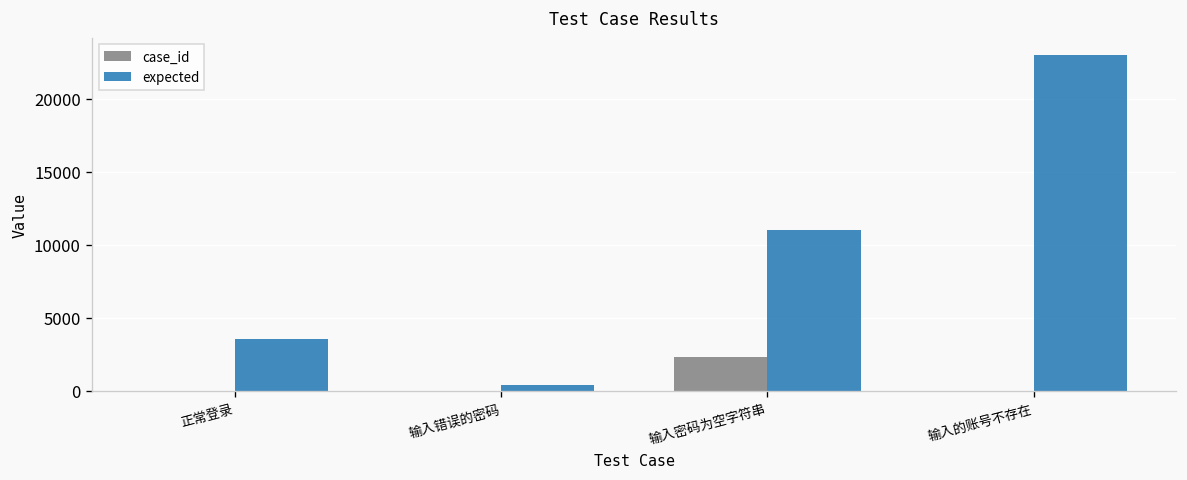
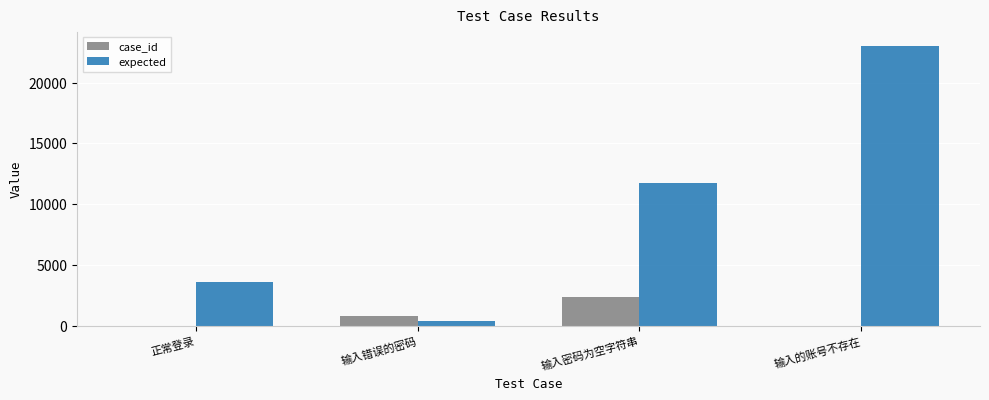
case_id, 输入错误的密码: 0 -> 800
expected, 输入密码为空字符串: 11000 -> 11800
